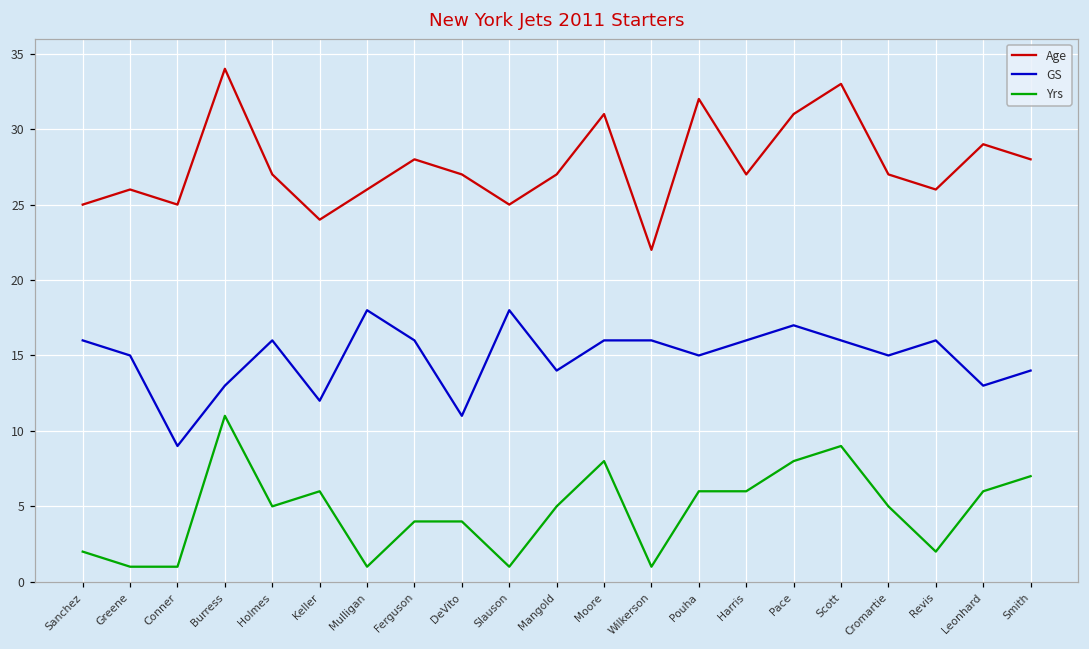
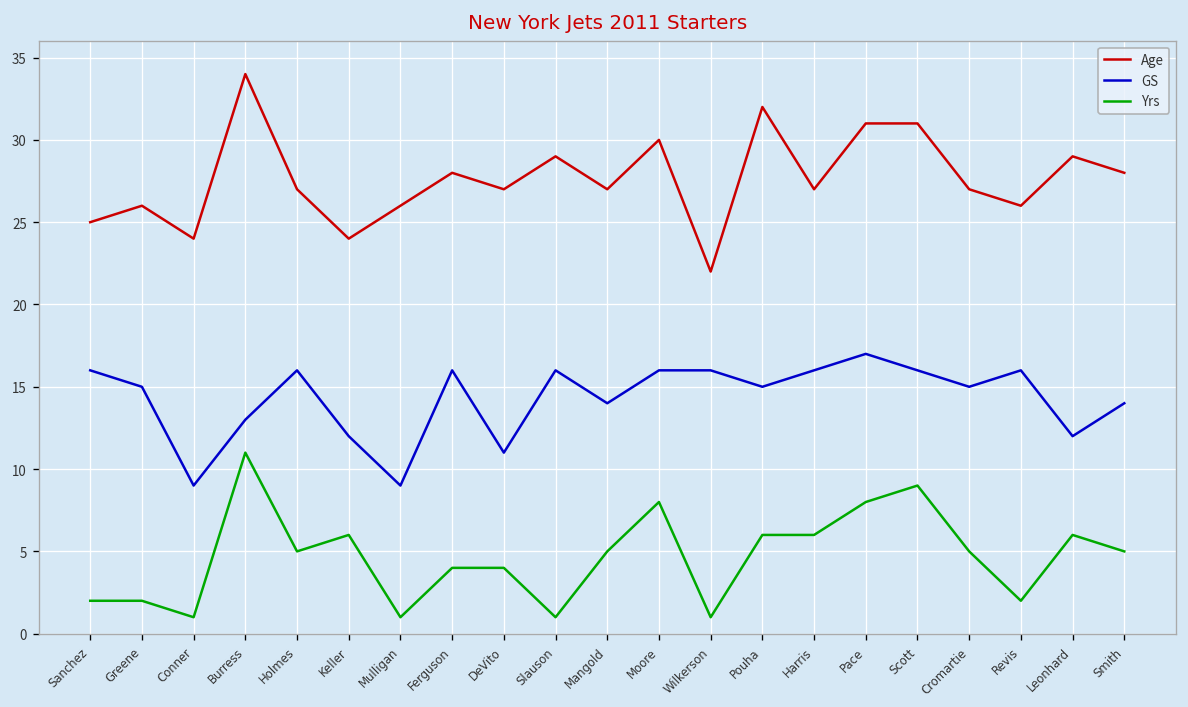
Yrs, Greene: 1 -> 2
Age, Conner: 25 -> 24
GS, Mulligan: 18 -> 9
Age, Slauson: 25 -> 29
GS, Slauson: 18 -> 16
Age, Moore: 31 -> 30
Age, Scott: 33 -> 31
GS, Leonhard: 13 -> 12
Yrs, Smith: 7 -> 5
